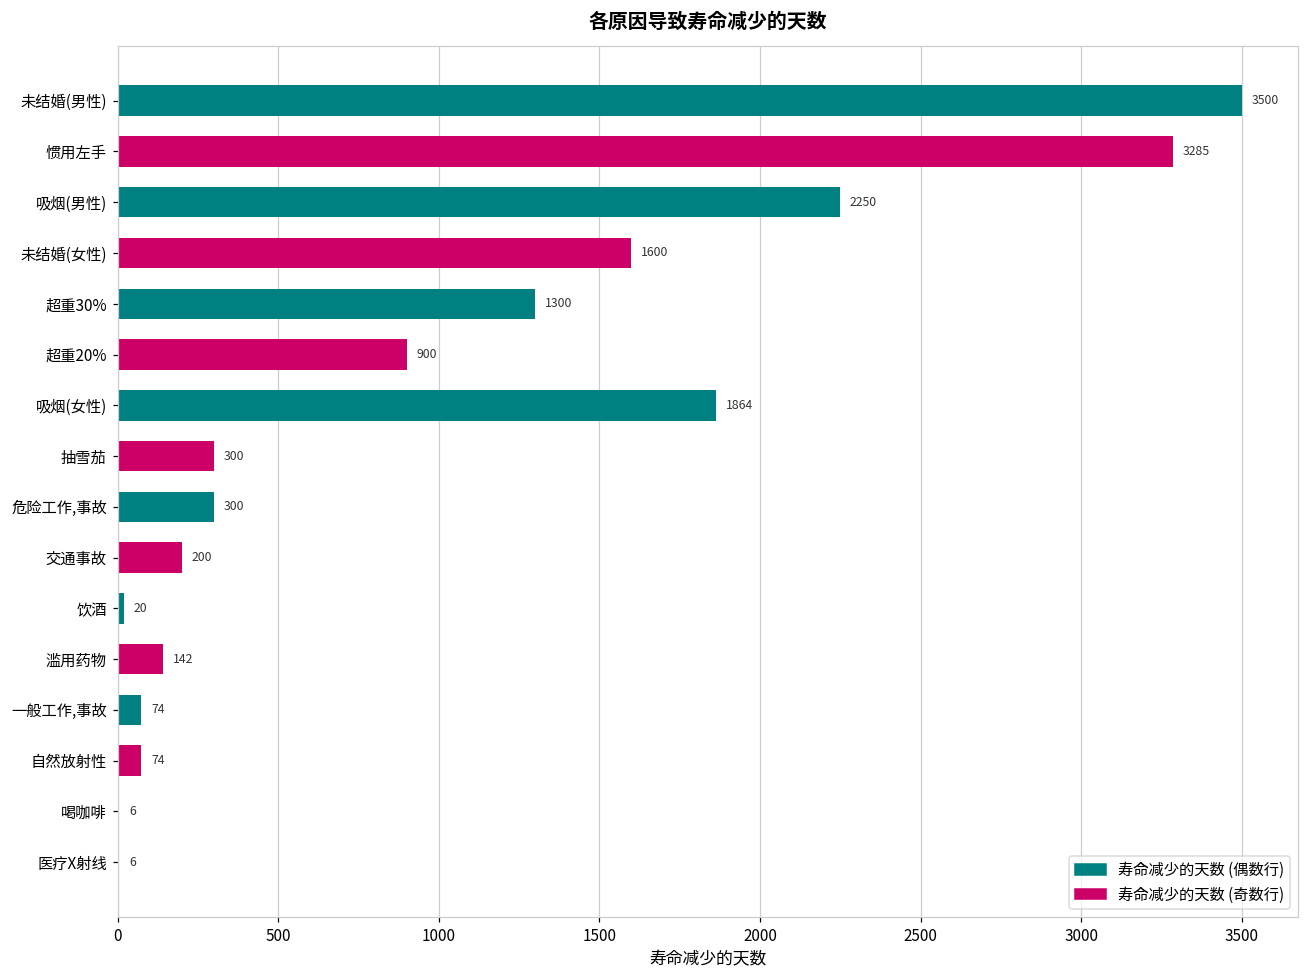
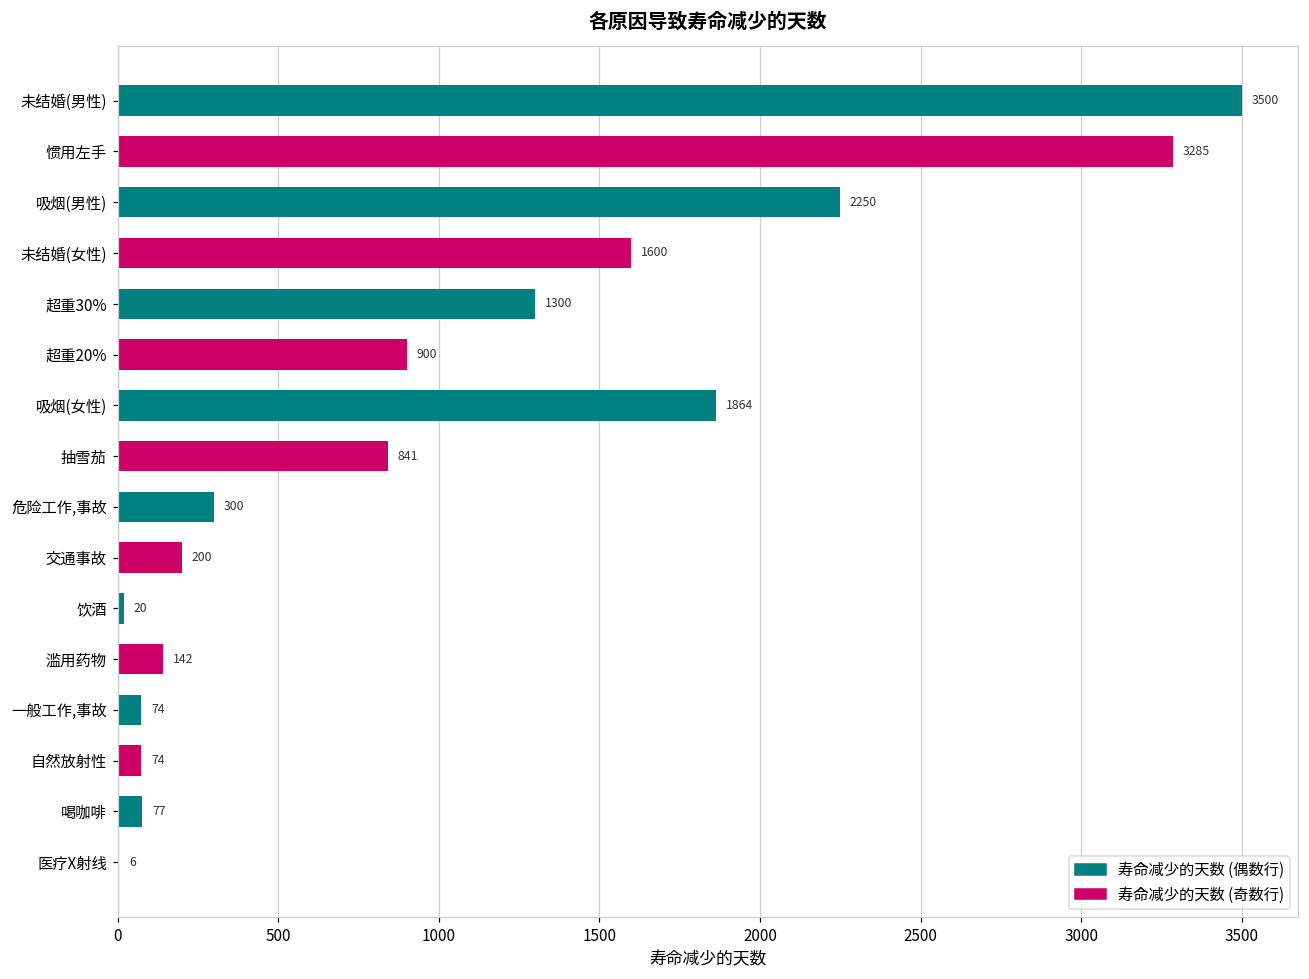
抽雪茄: 300 -> 841
喝咖啡: 6 -> 77
